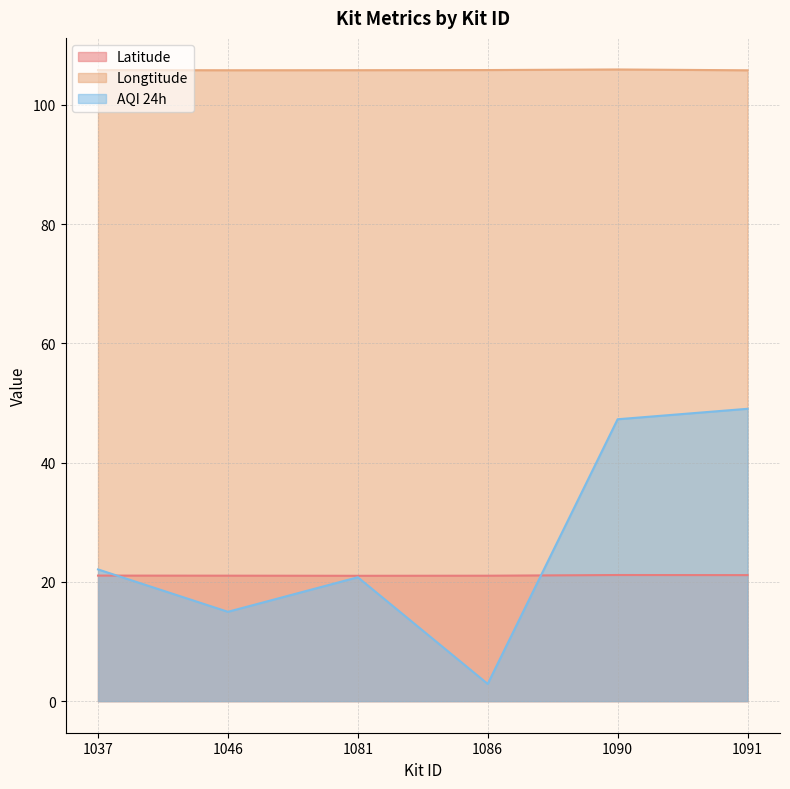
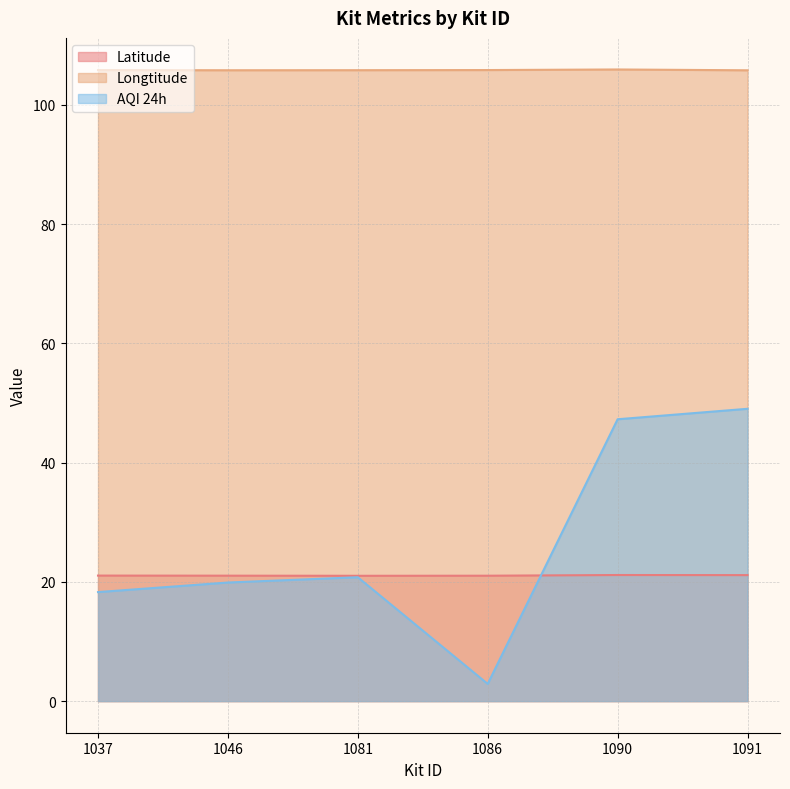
AQI 24h, 1037: 22 -> 18
AQI 24h, 1046: 15 -> 20
